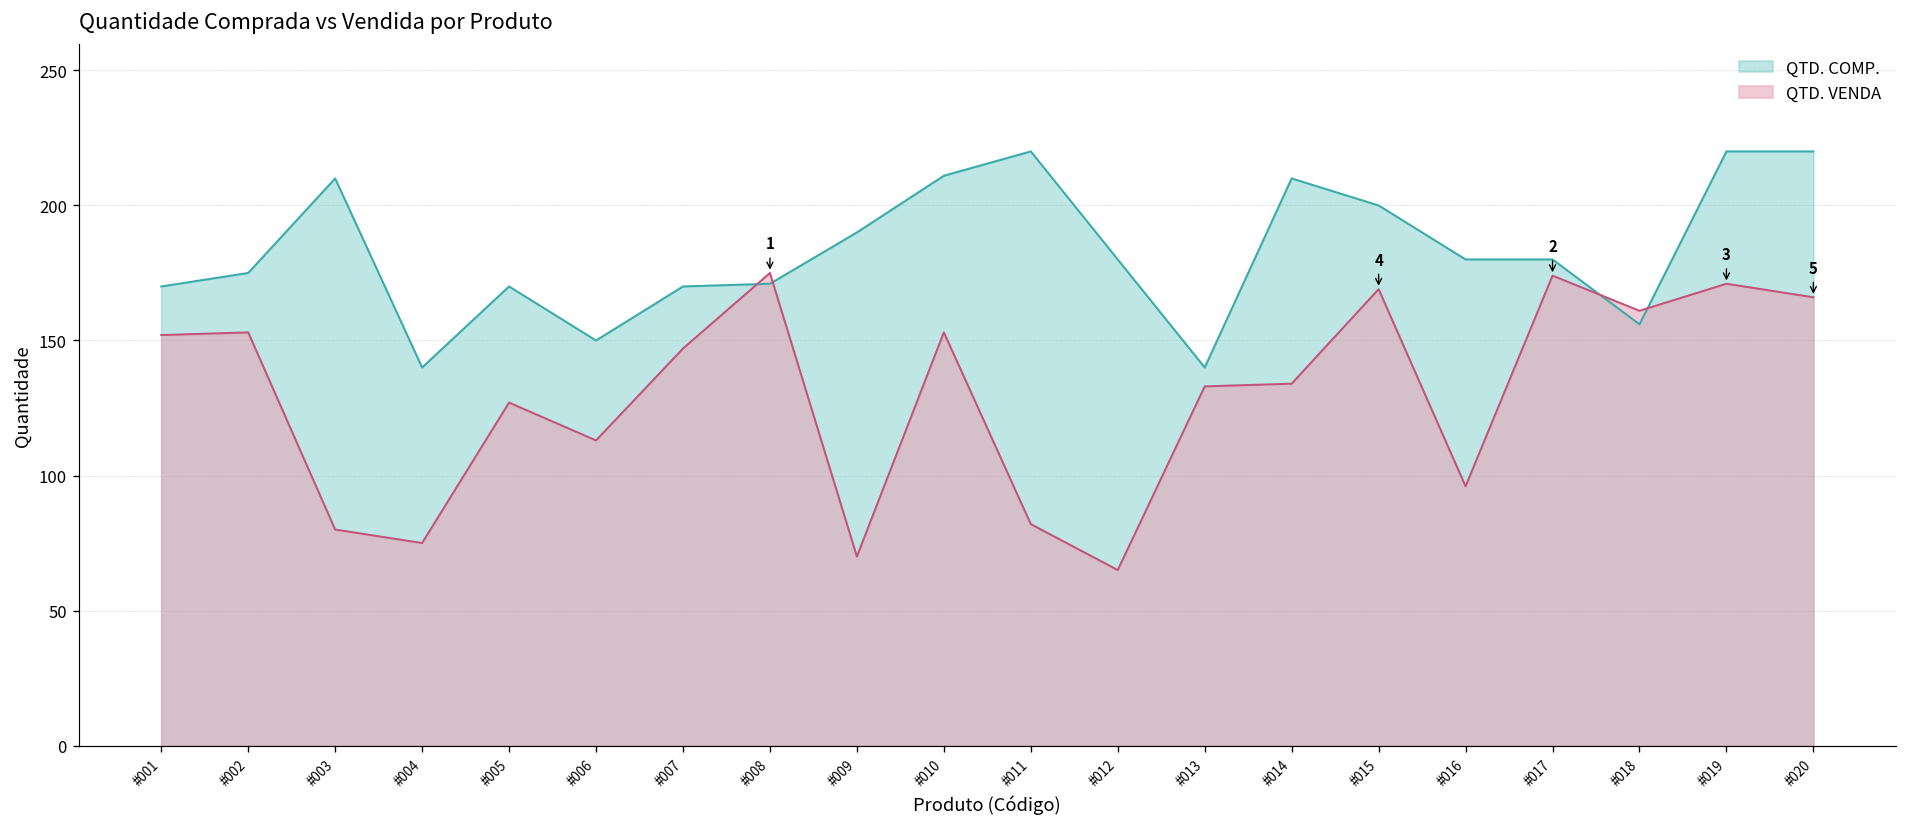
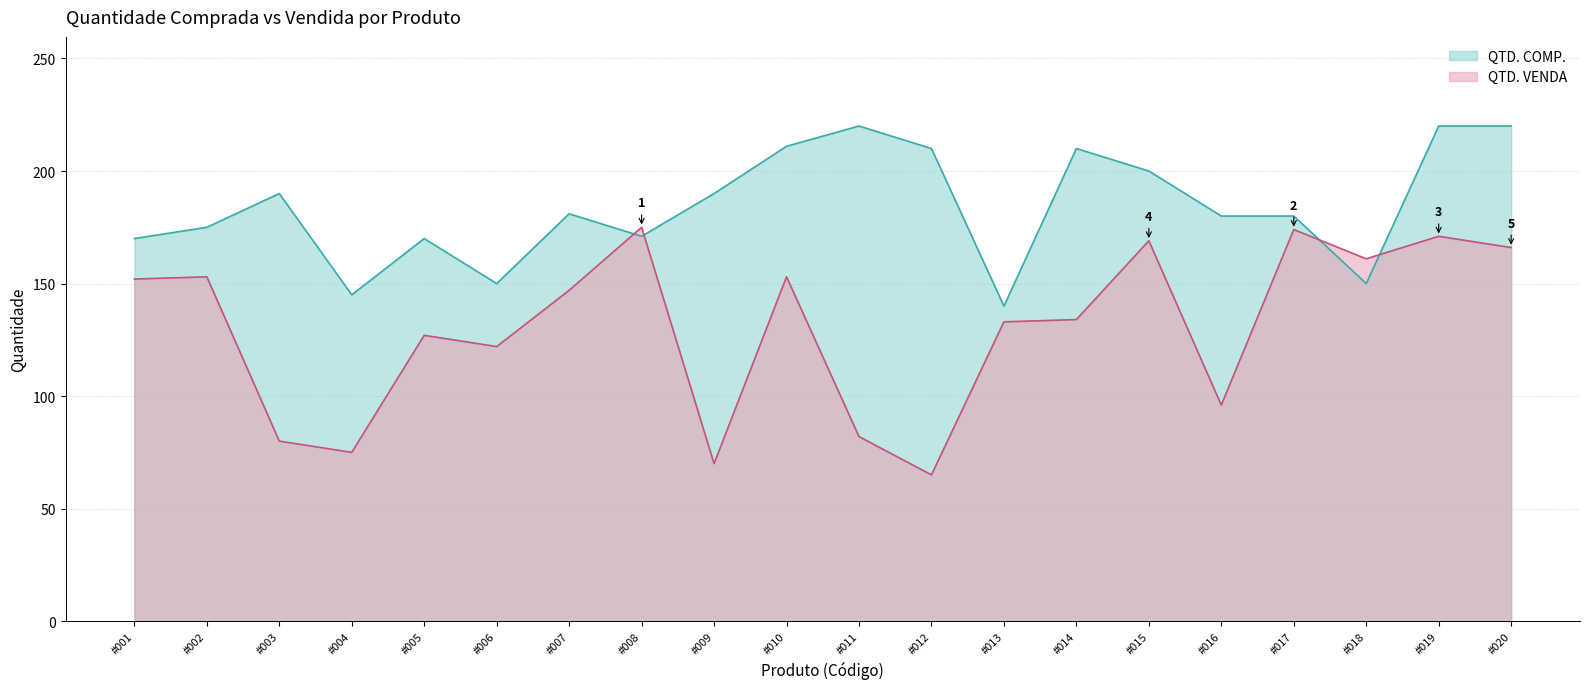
QTD. COMP., #003: 210 -> 190
QTD. COMP., #004: 140 -> 145
QTD. VENDA, #006: 113 -> 122
QTD. COMP., #007: 170 -> 181
QTD. COMP., #012: 180 -> 210
QTD. COMP., #018: 156 -> 150
